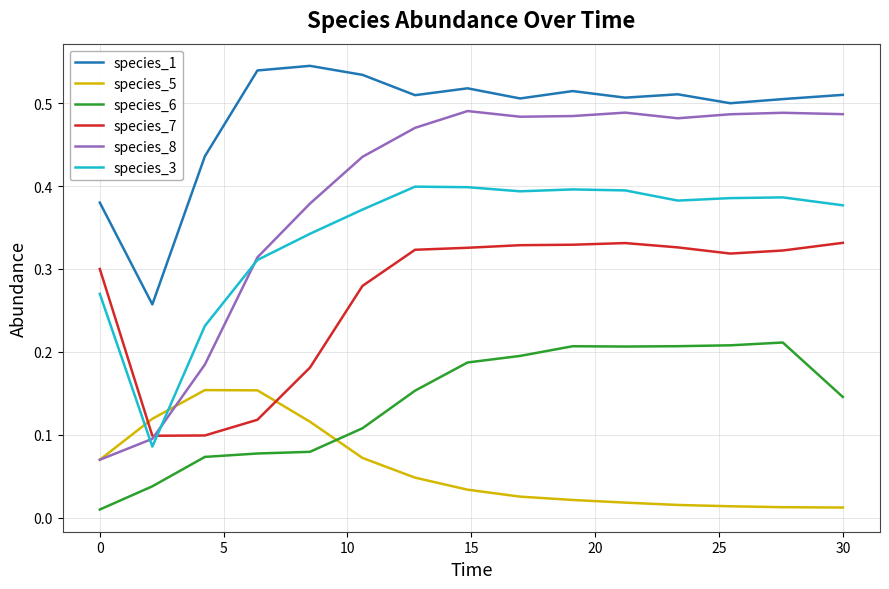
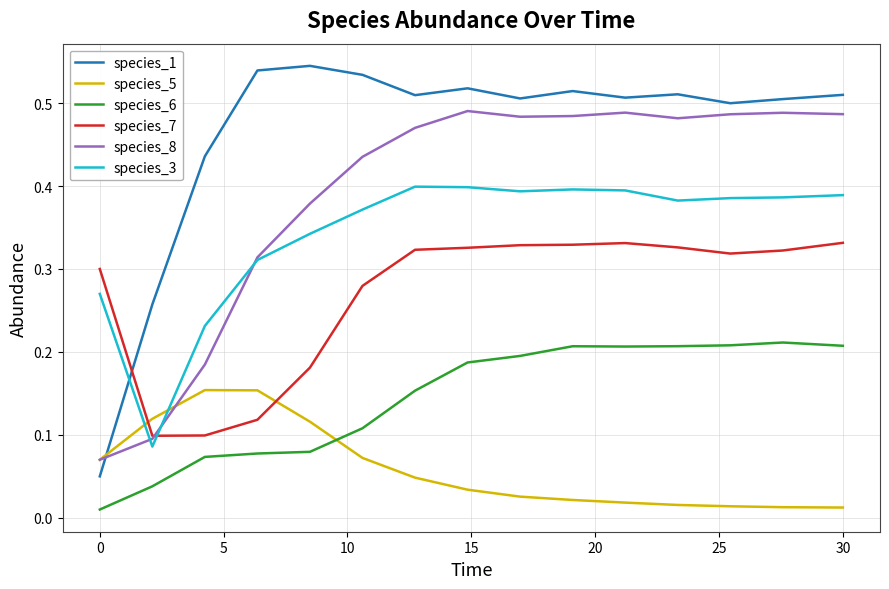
species_1, 0: 0.38 -> 0.05
species_6, 30: 0.15 -> 0.21
species_3, 30: 0.38 -> 0.39
